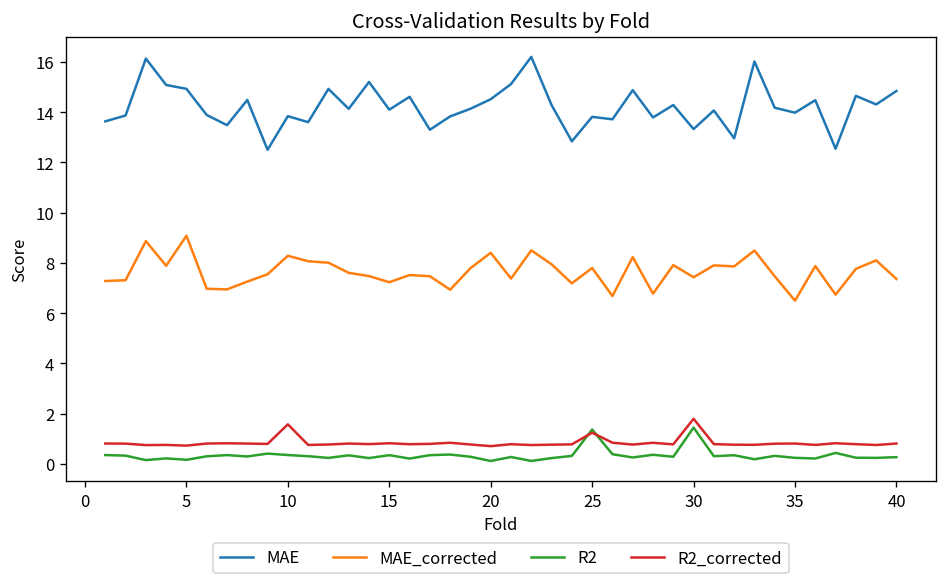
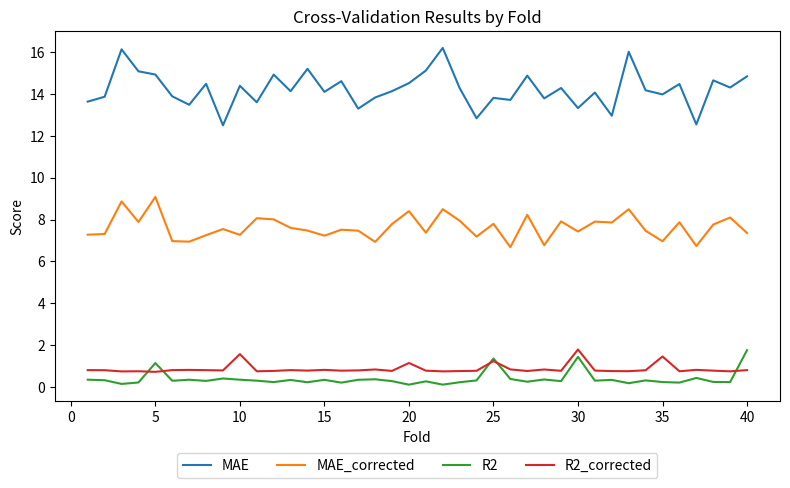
R2, 5: 0.2 -> 1.1
MAE, 10: 13.8 -> 14.4
MAE_corrected, 10: 8.3 -> 7.3
R2_corrected, 20: 0.7 -> 1.2
MAE_corrected, 35: 6.5 -> 7.0
R2_corrected, 35: 0.8 -> 1.5
R2, 40: 0.3 -> 1.8
